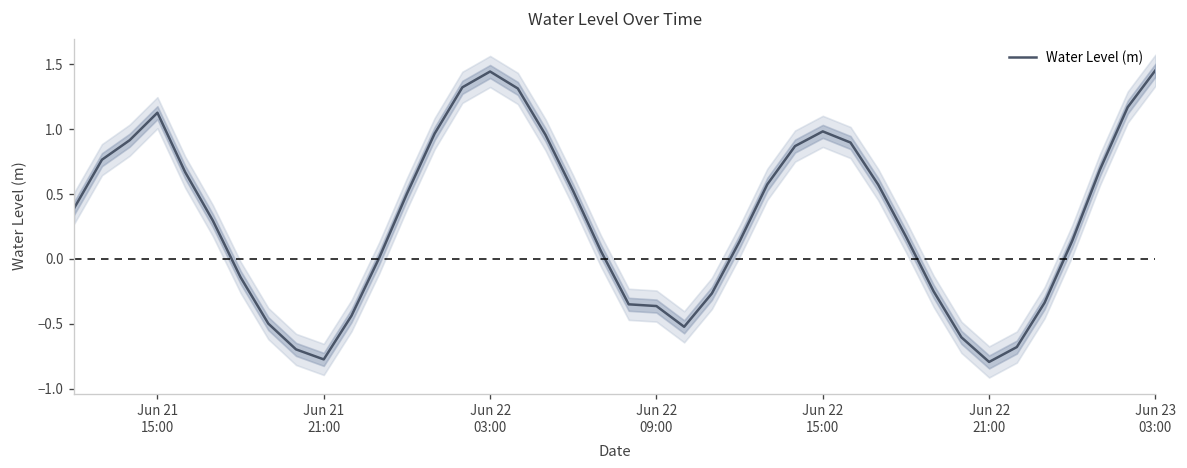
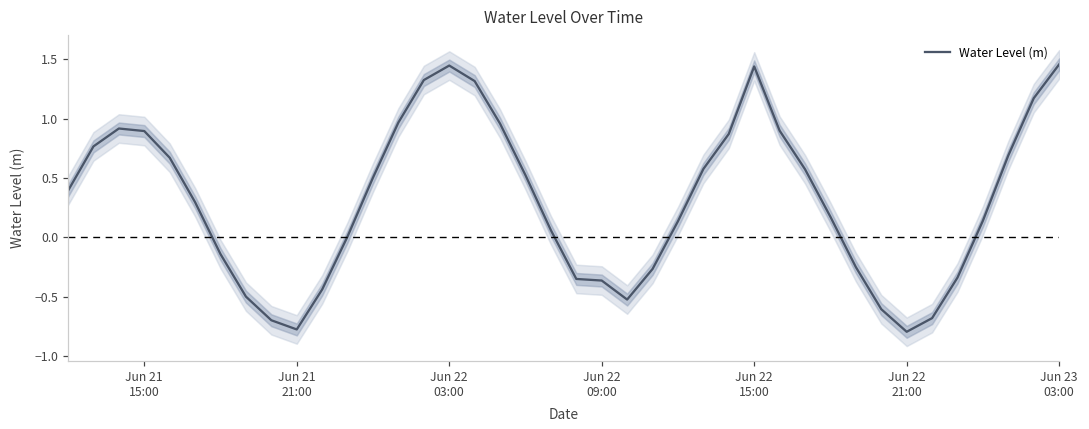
Water Level (m), Jun 21 15:00: 1.13 -> 0.89
Water Level (m), Jun 22 15:00: 0.98 -> 1.44
